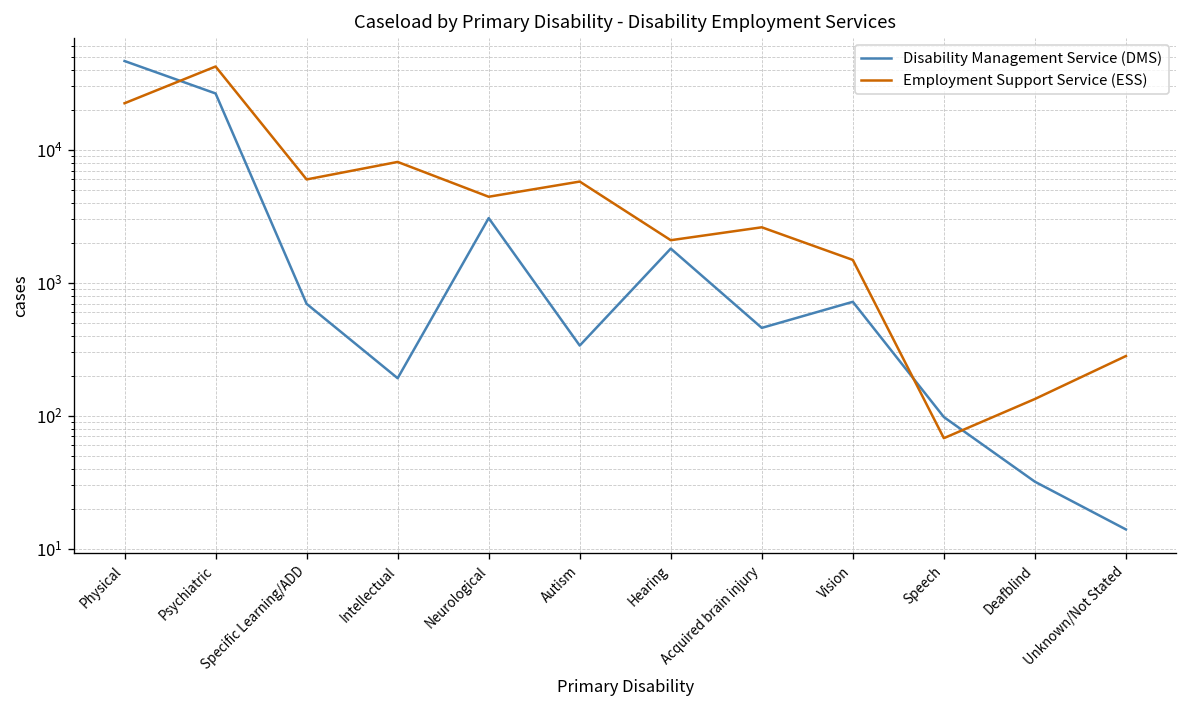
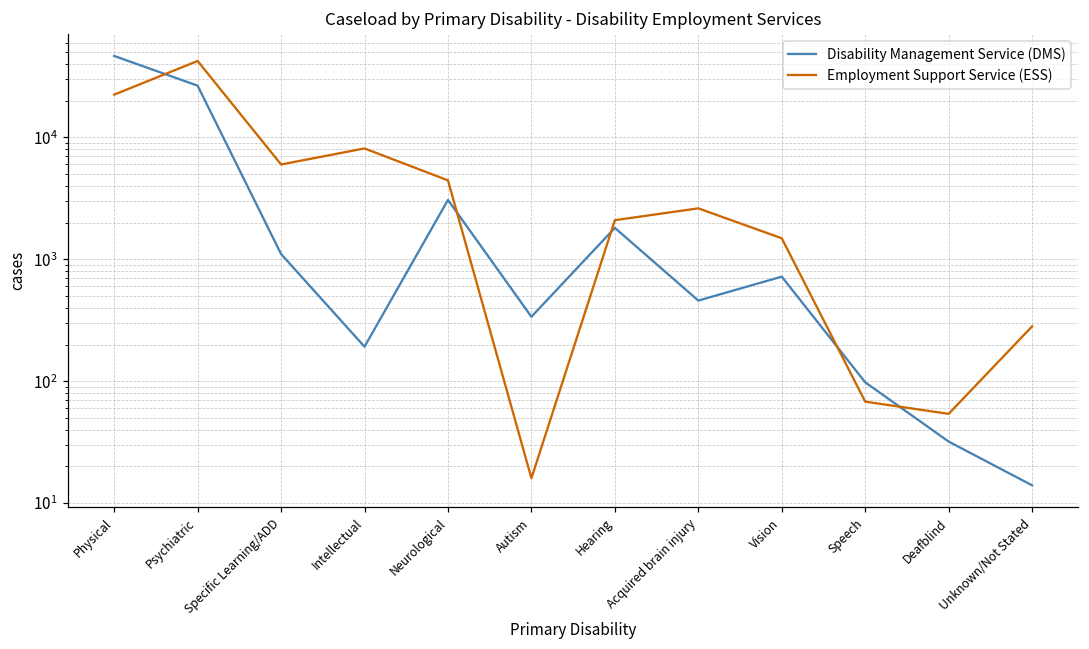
Disability Management Service (DMS), Specific Learning/ADD: 700 -> 1100
Employment Support Service (ESS), Autism: 6000 -> 16
Employment Support Service (ESS), Deafblind: 130 -> 50
